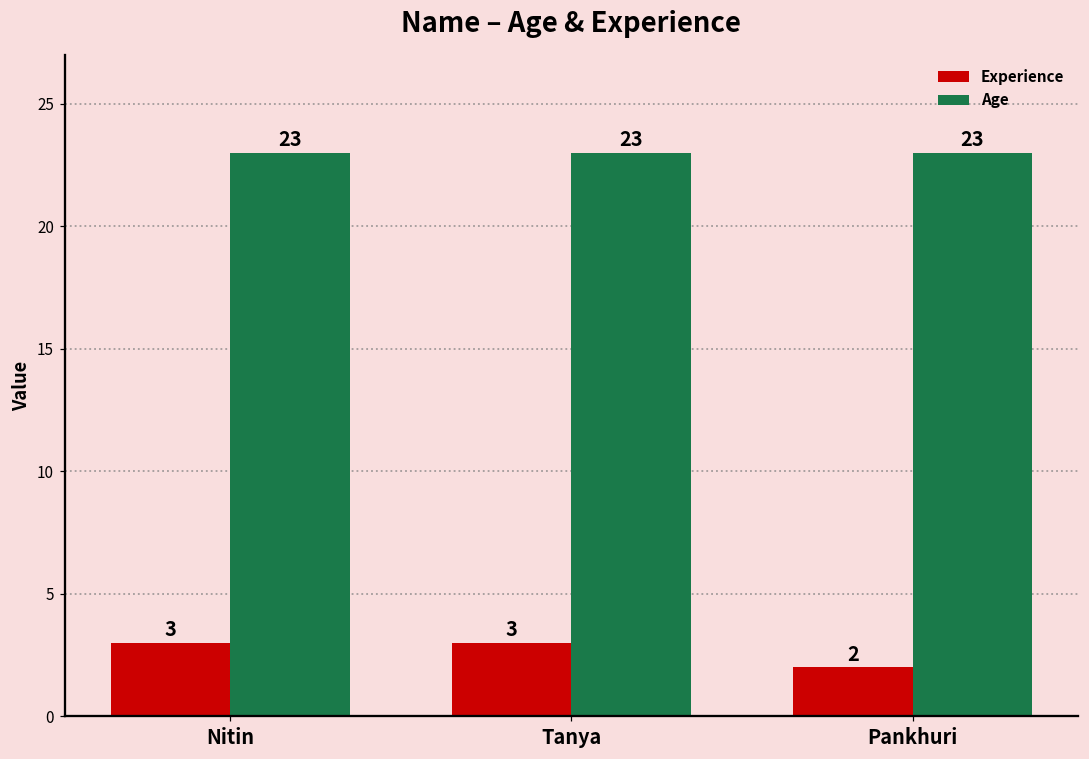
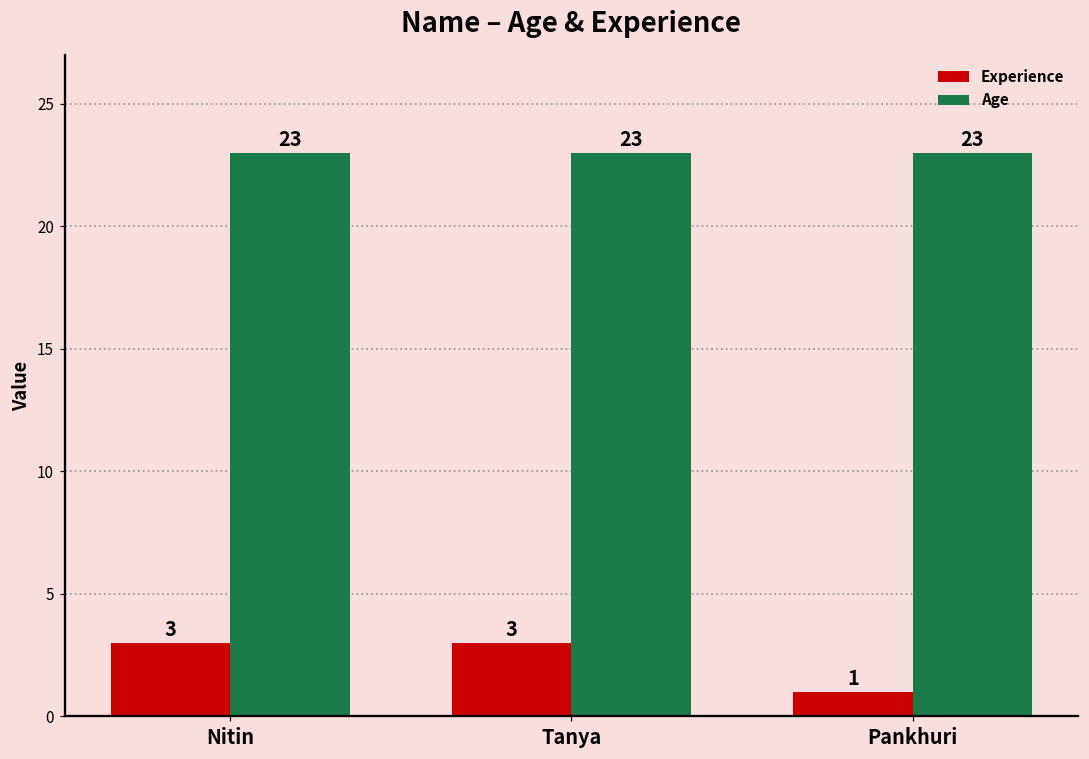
Experience, Pankhuri: 2 -> 1
